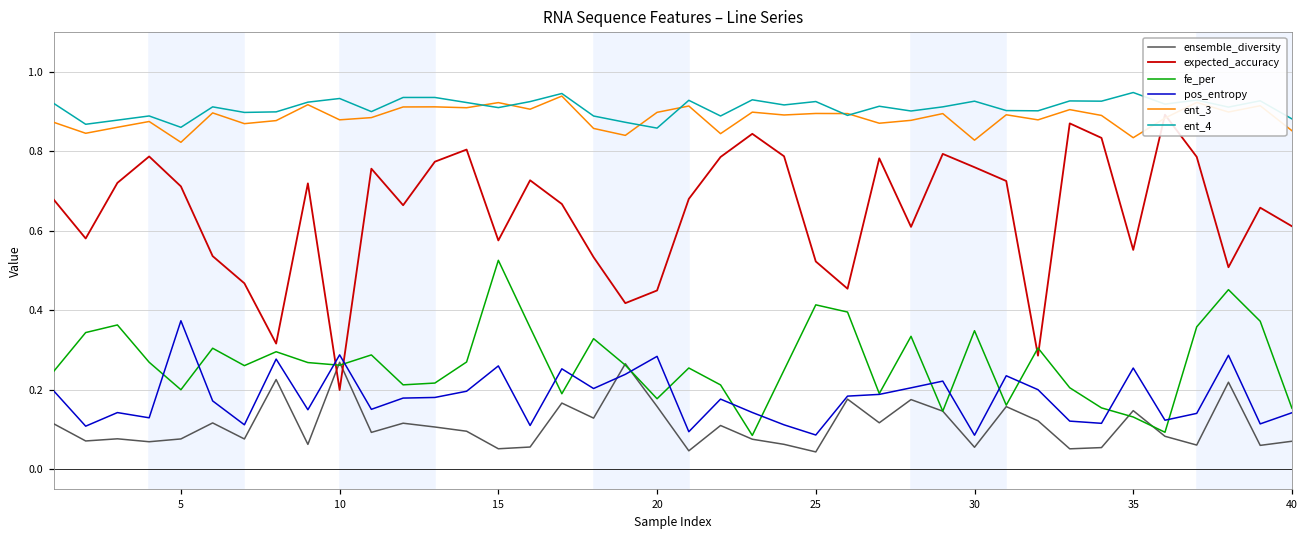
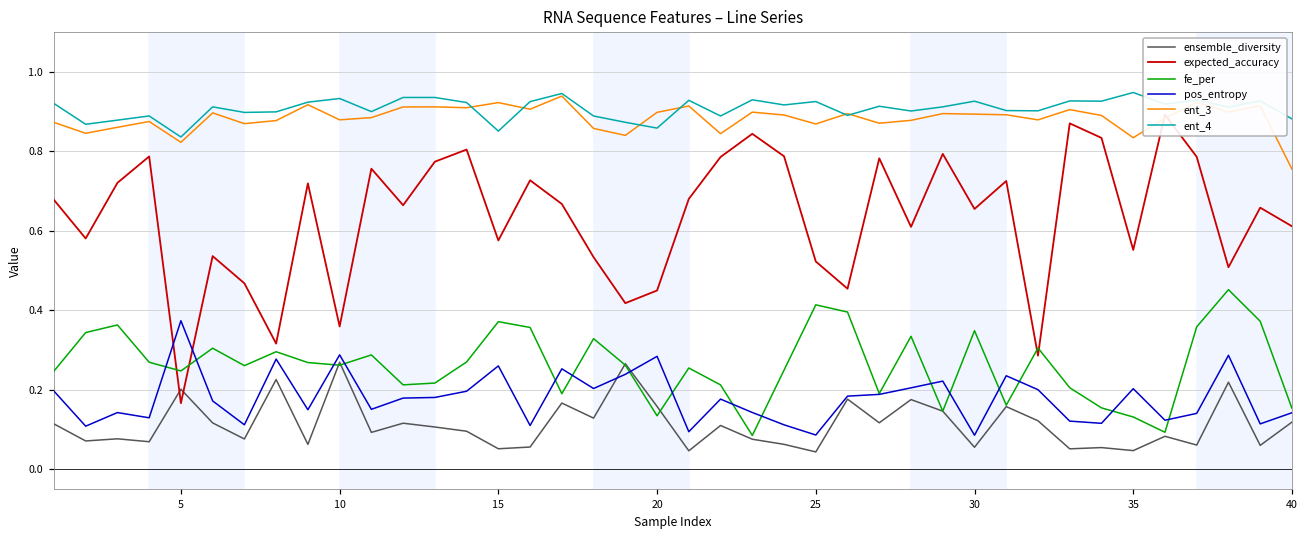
ensemble_diversity, 5: 0.08 -> 0.20
expected_accuracy, 5: 0.71 -> 0.17
fe_per, 5: 0.20 -> 0.25
ent_4, 5: 0.86 -> 0.84
expected_accuracy, 10: 0.20 -> 0.36
fe_per, 15: 0.53 -> 0.37
ent_4, 15: 0.91 -> 0.85
fe_per, 20: 0.18 -> 0.13
ent_3, 25: 0.90 -> 0.87
expected_accuracy, 30: 0.76 -> 0.66
ent_3, 30: 0.83 -> 0.89
ensemble_diversity, 35: 0.15 -> 0.05
pos_entropy, 35: 0.25 -> 0.20
ensemble_diversity, 40: 0.07 -> 0.12
ent_3, 40: 0.85 -> 0.76
